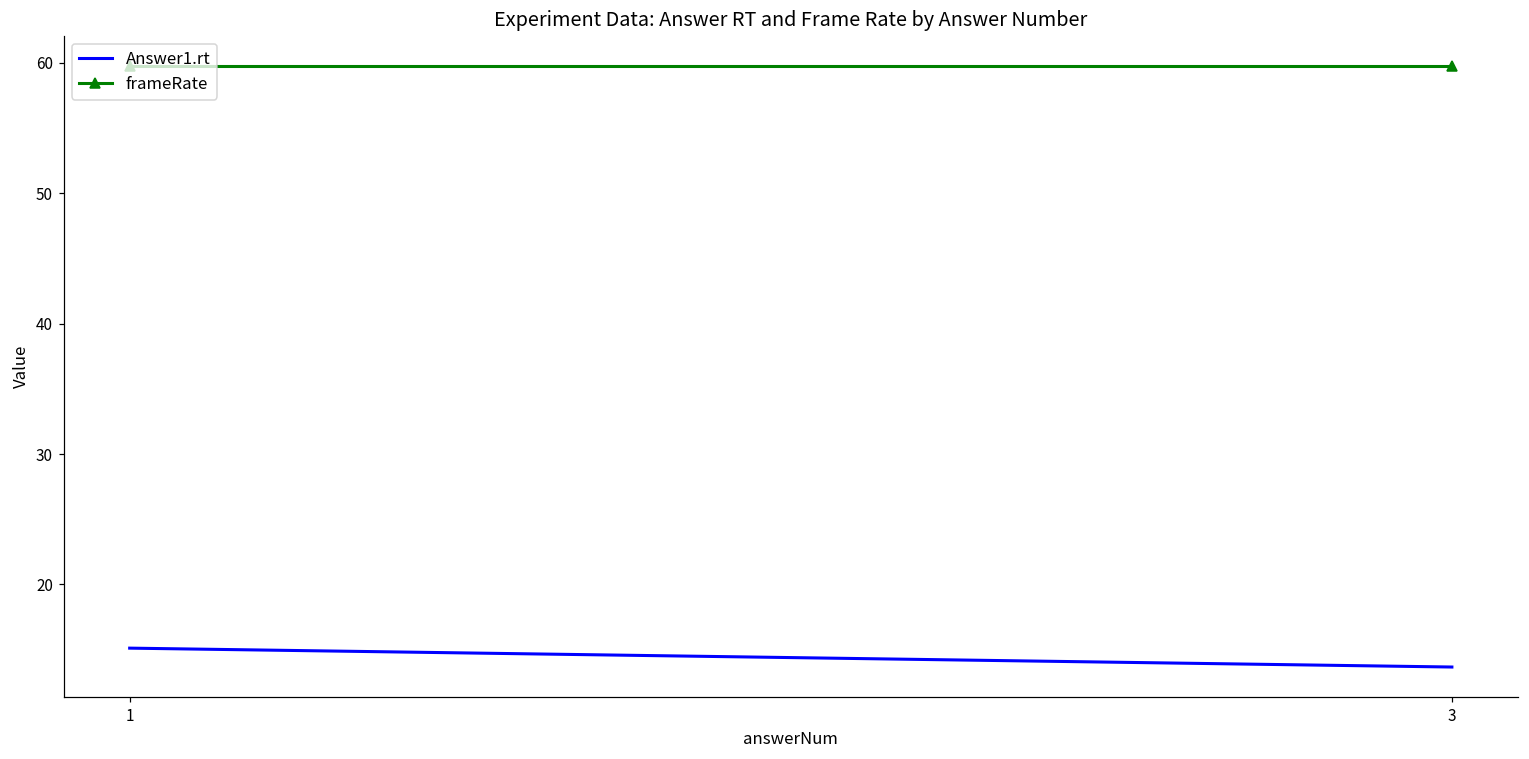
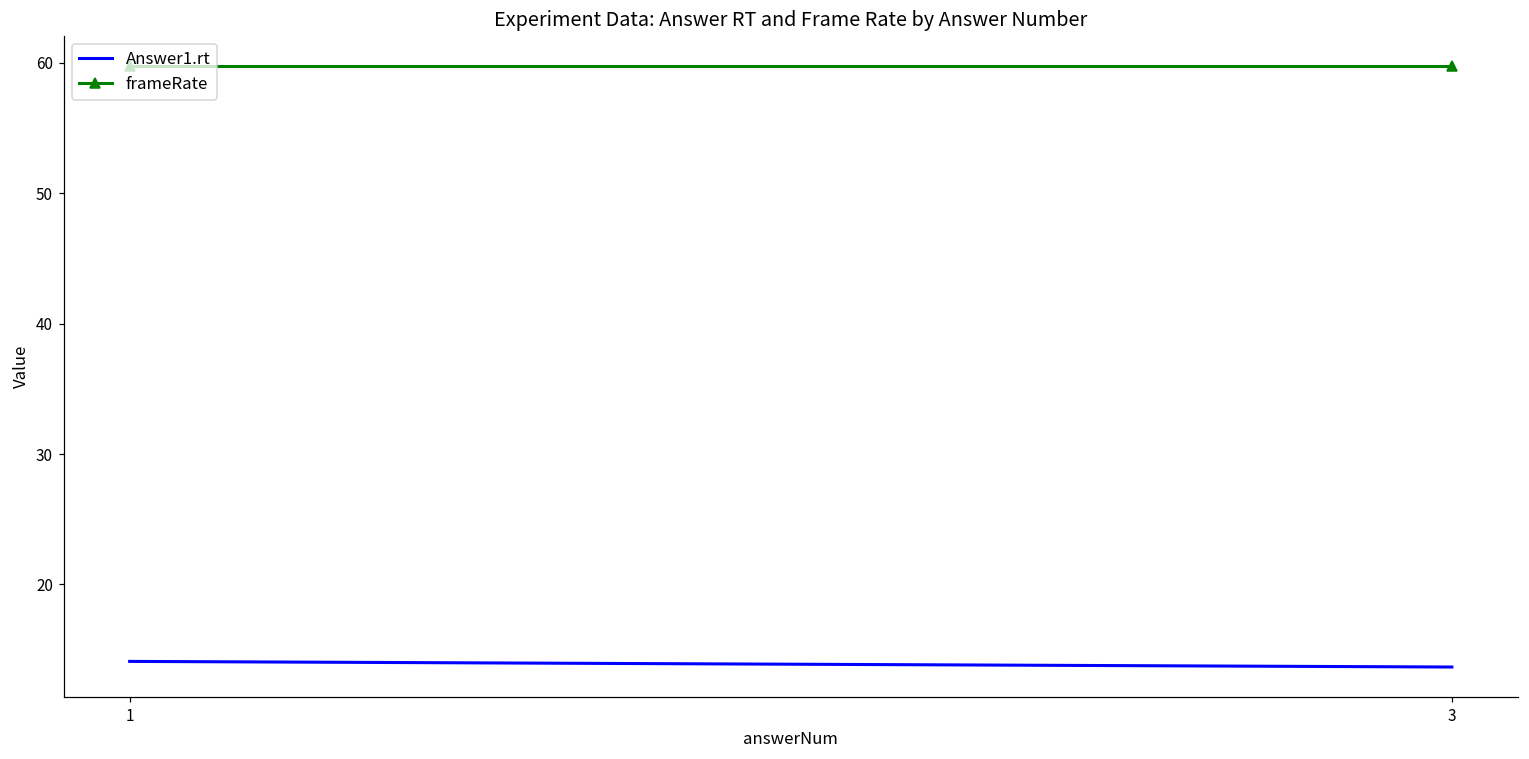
Answer1.rt, 1: 15.1 -> 14.1
